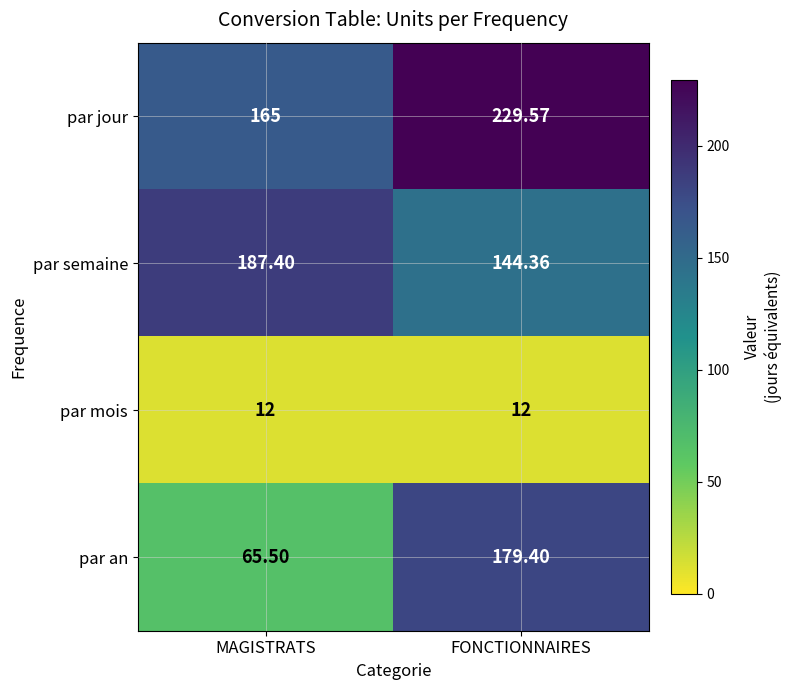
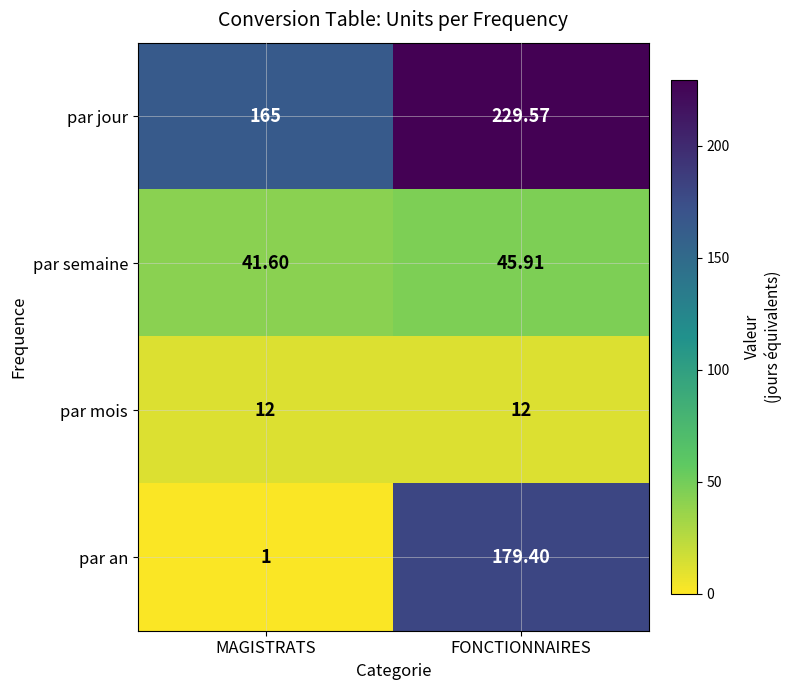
par semaine, MAGISTRATS: 187.40 -> 41.60
par semaine, FONCTIONNAIRES: 144.36 -> 45.91
par an, MAGISTRATS: 65.50 -> 1
